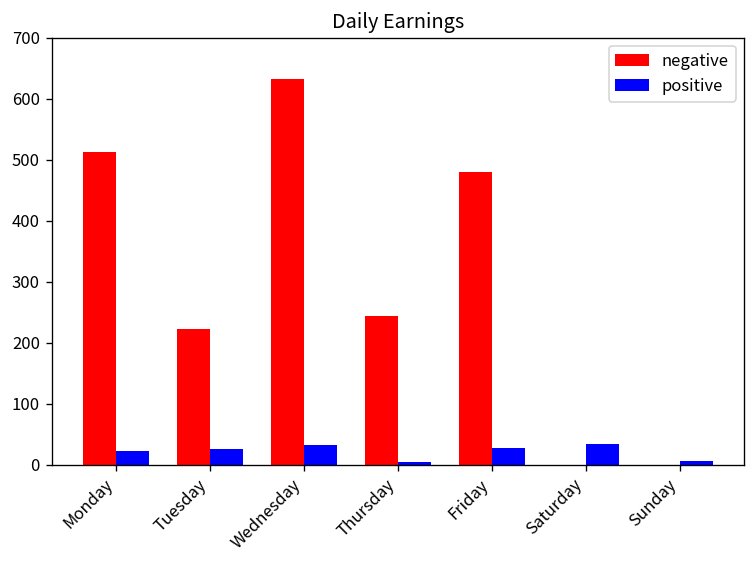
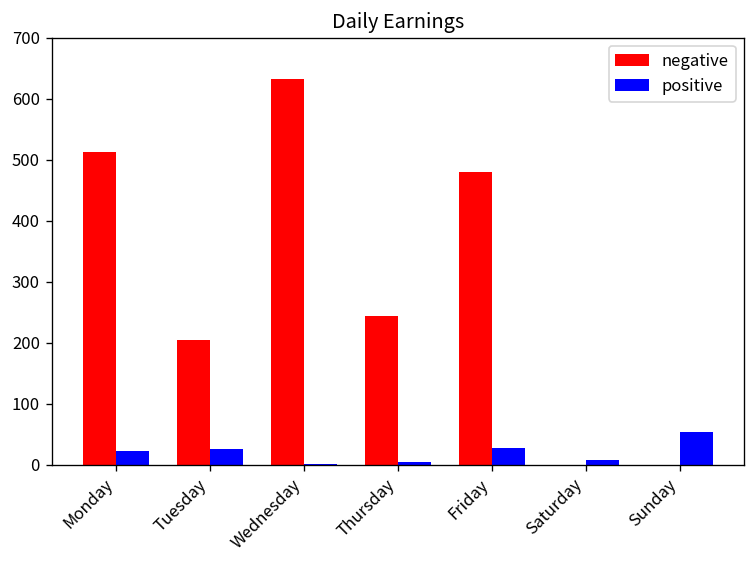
negative, Tuesday: 220 -> 210
positive, Wednesday: 30 -> 0
positive, Saturday: 30 -> 10
positive, Sunday: 10 -> 50
